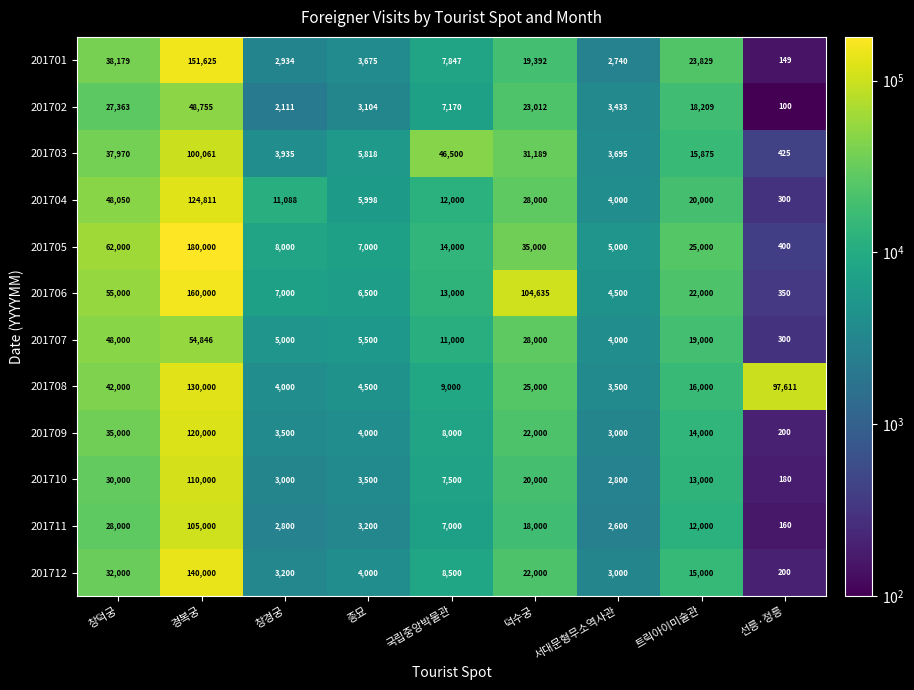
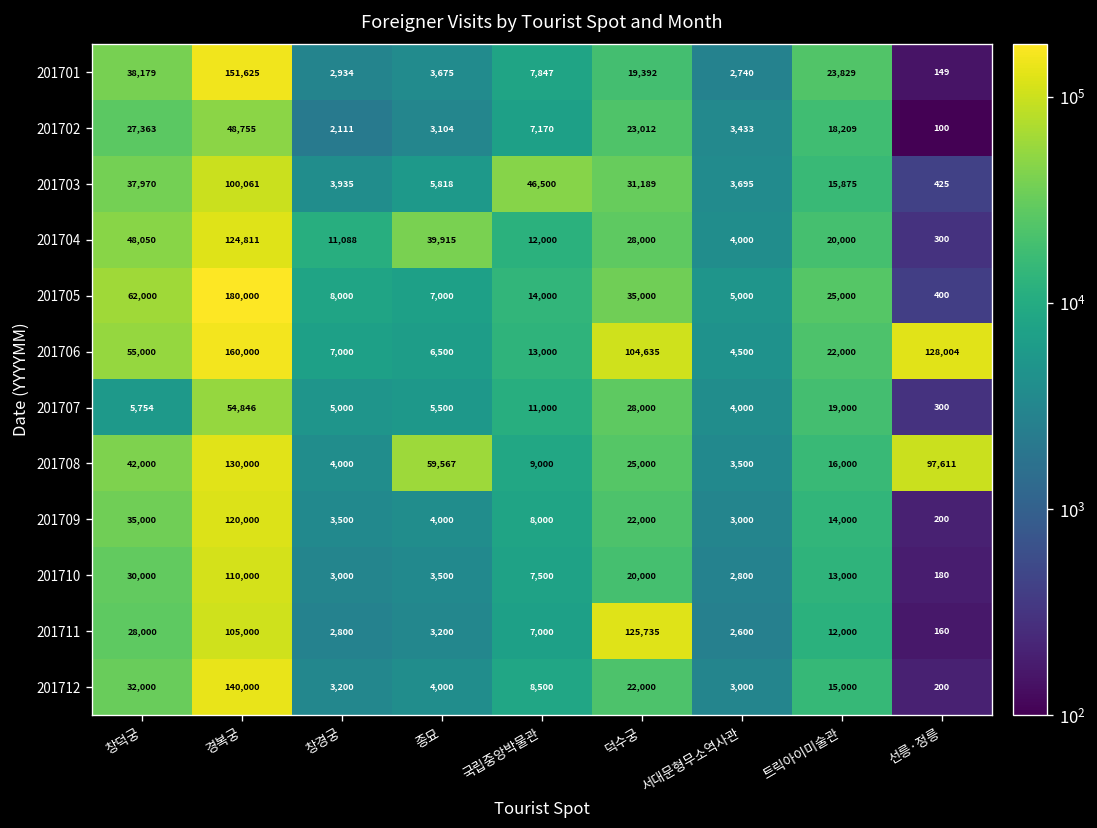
201704, 종묘: 5,998 -> 39,915
201706, 선릉·정릉: 350 -> 128,004
201707, 창덕궁: 48,000 -> 5,754
201708, 종묘: 4,500 -> 59,567
201711, 덕수궁: 18,000 -> 125,735
